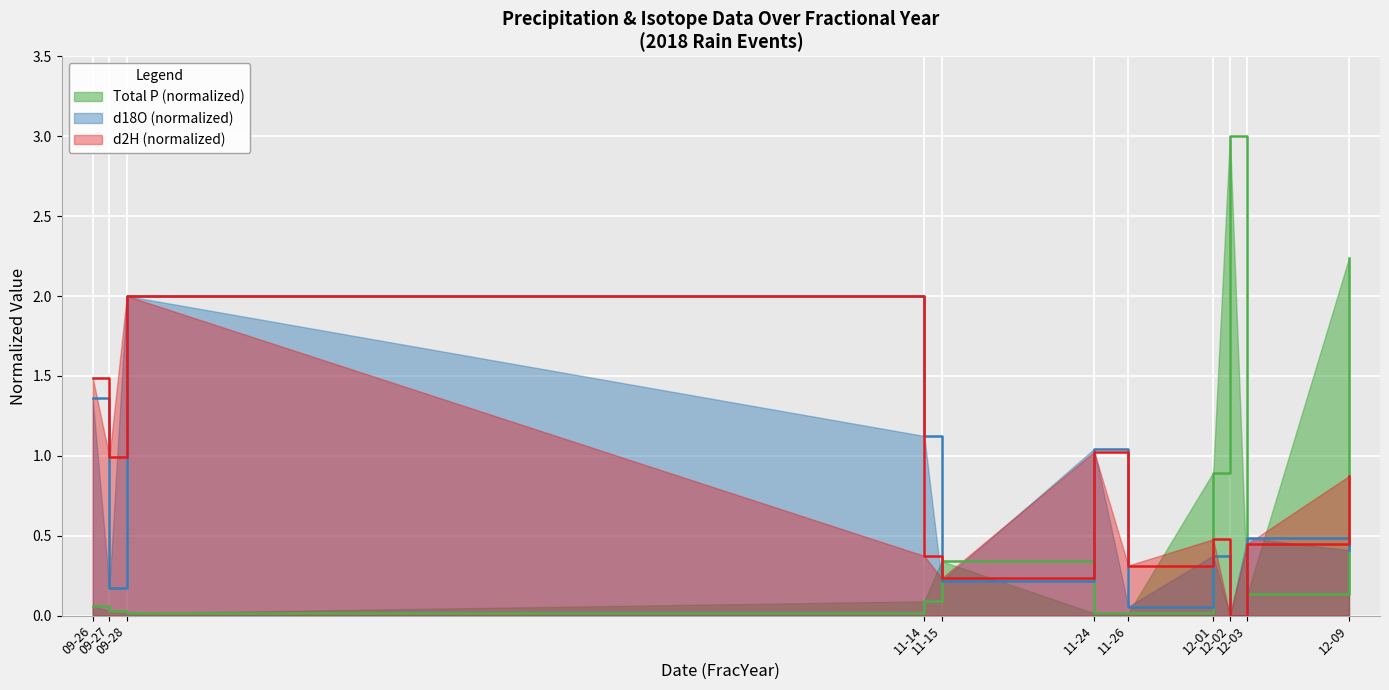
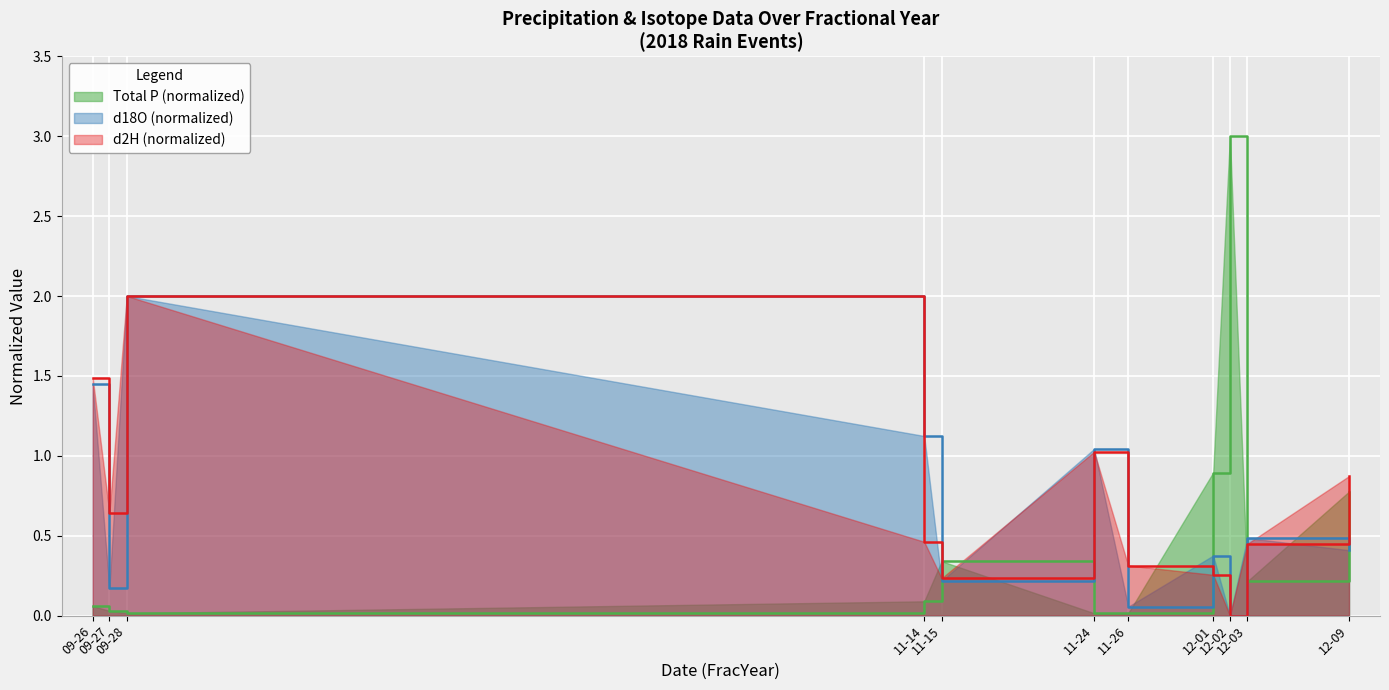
d18O (normalized), 09-26: 1.36 -> 1.45
d2H (normalized), 09-27: 0.99 -> 0.64
d2H (normalized), 11-14: 0.37 -> 0.46
d2H (normalized), 12-01: 0.48 -> 0.26
Total P (normalized), 12-03: 0.13 -> 0.21
Total P (normalized), 12-09: 2.24 -> 0.78
